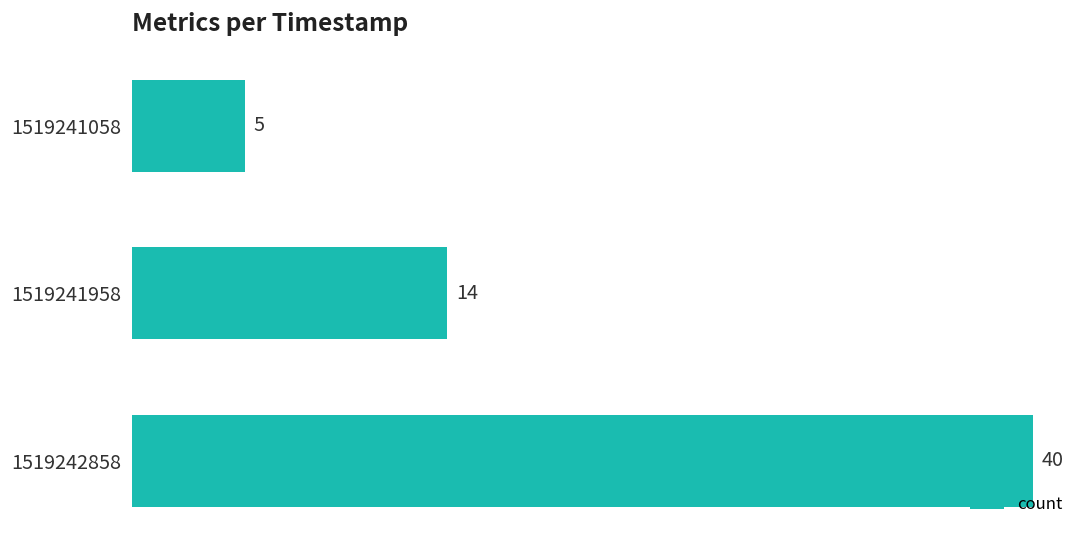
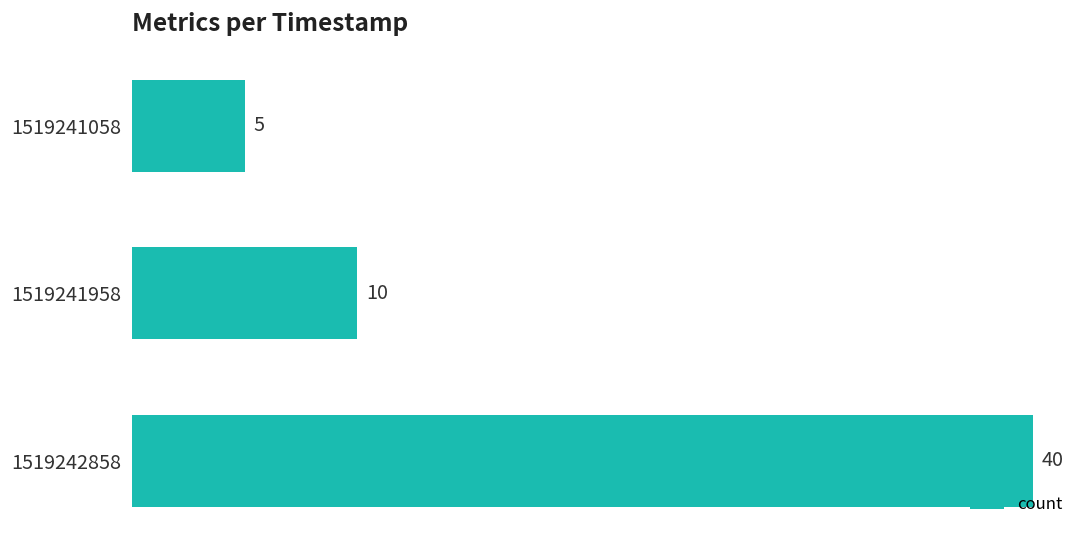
1519241958: 14 -> 10
